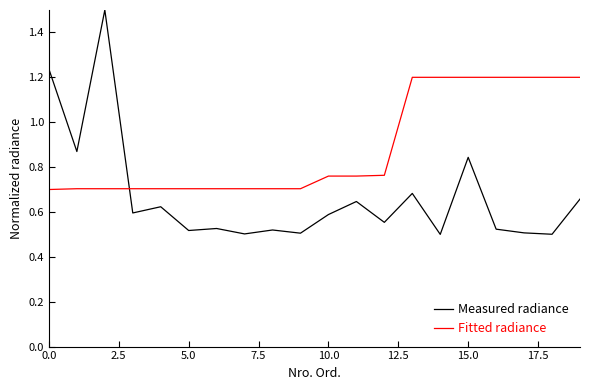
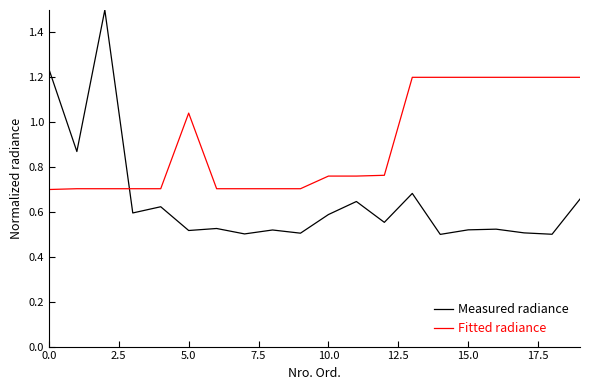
Fitted radiance, 5.0: 0.70 -> 1.04
Measured radiance, 15.0: 0.84 -> 0.52
